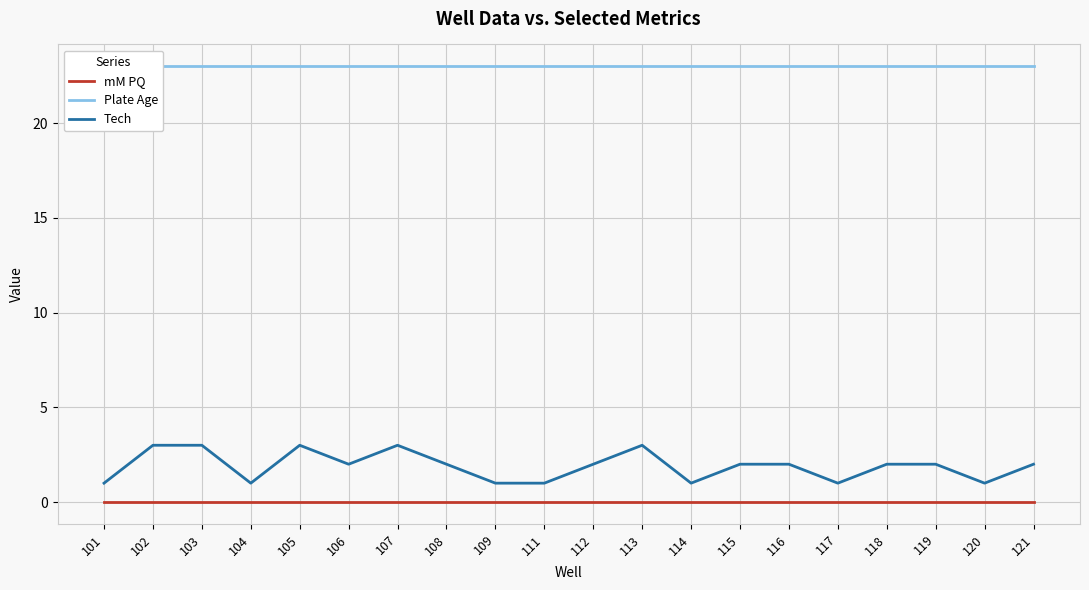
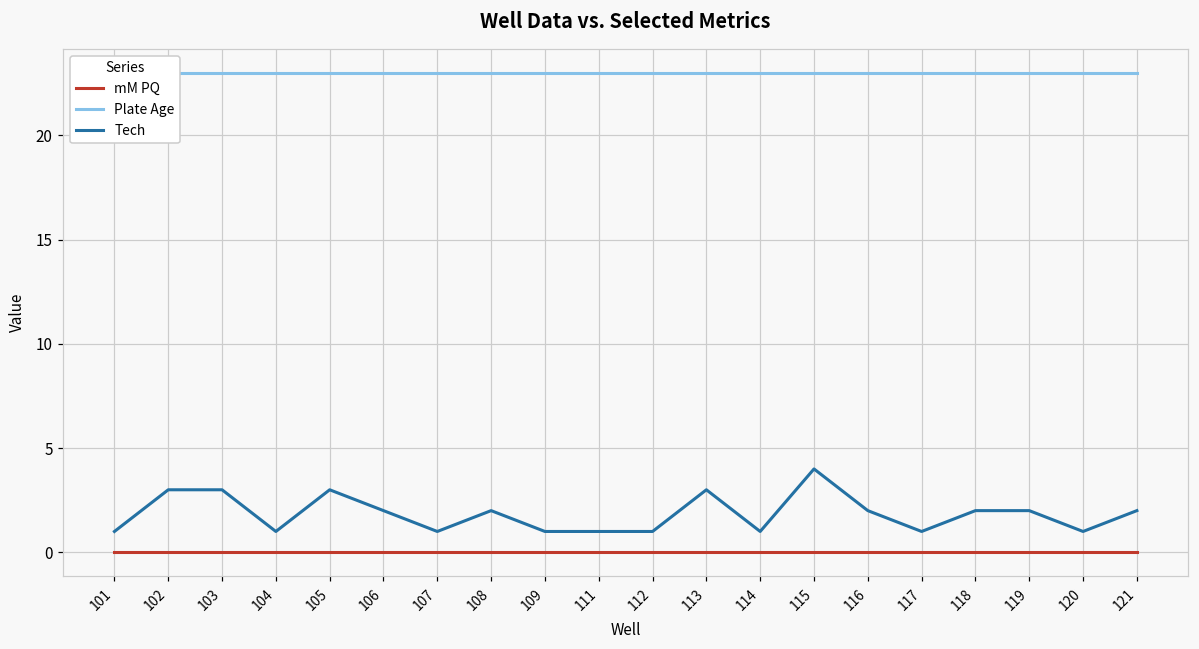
Tech, 107: 3 -> 1
Tech, 112: 2 -> 1
Tech, 115: 2 -> 4
